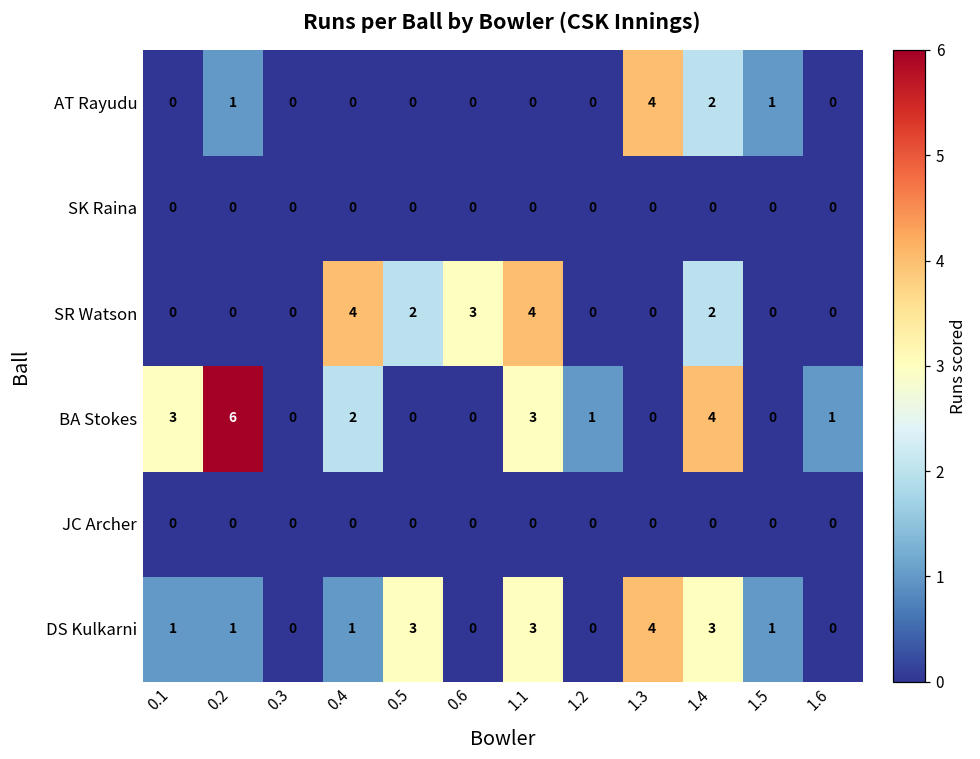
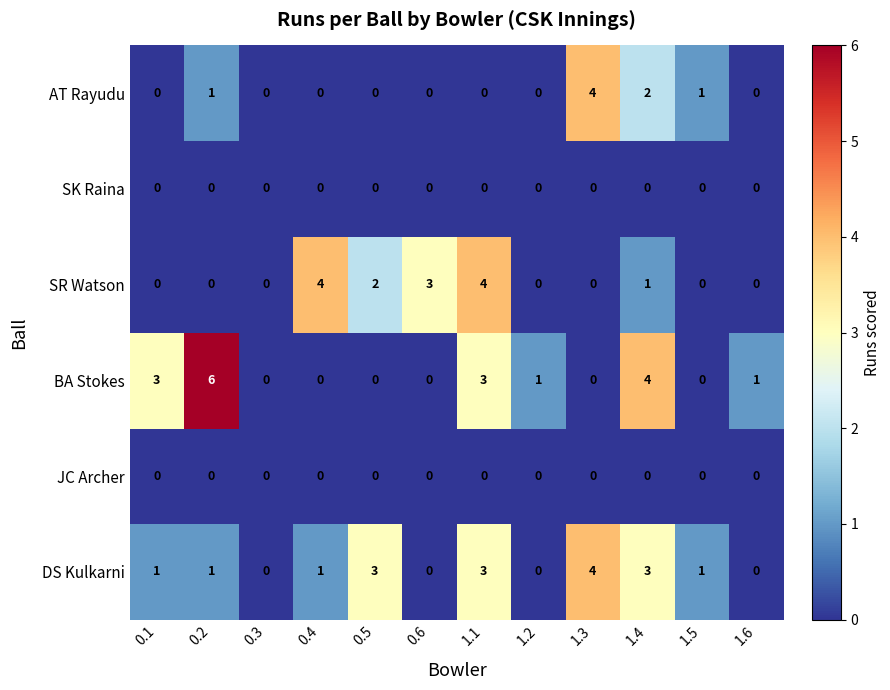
SR Watson, 1.4: 2 -> 1
BA Stokes, 0.4: 2 -> 0
